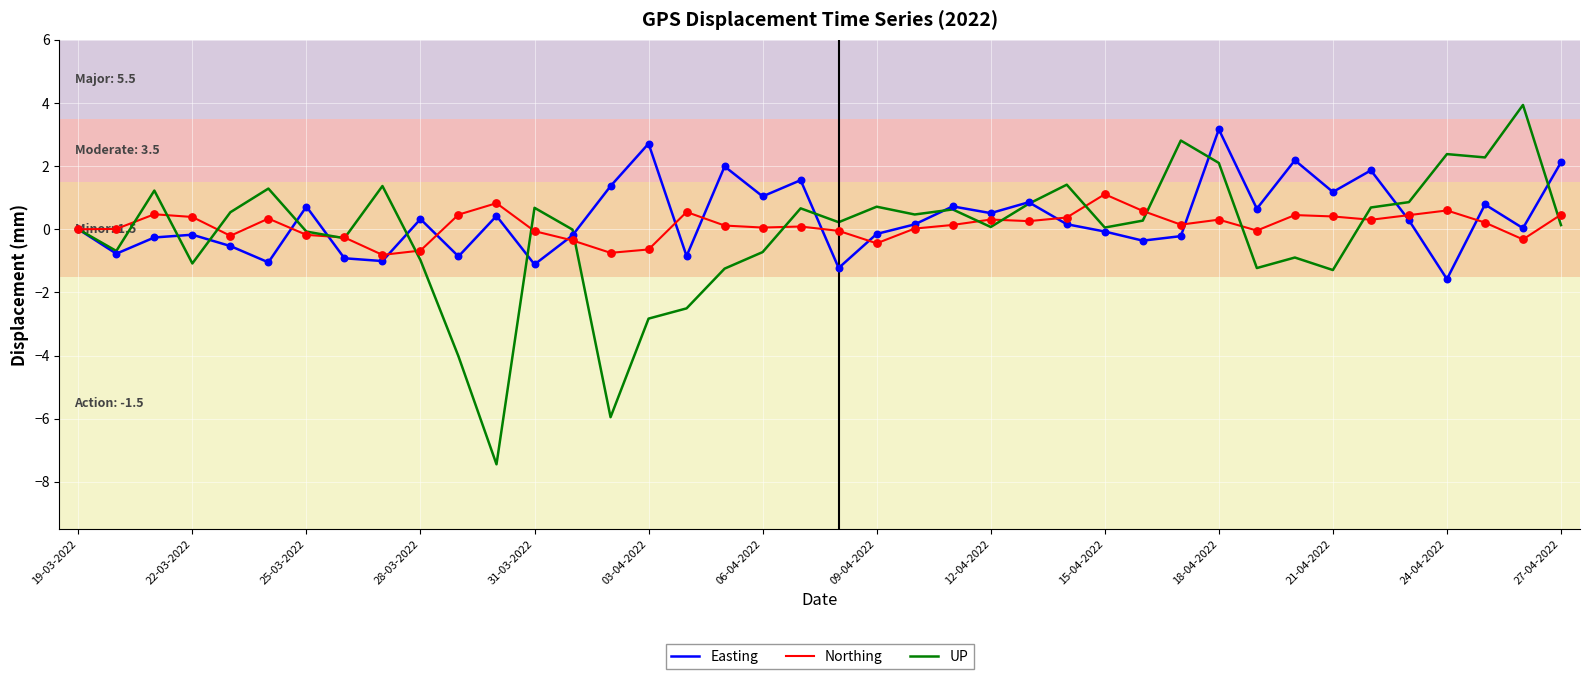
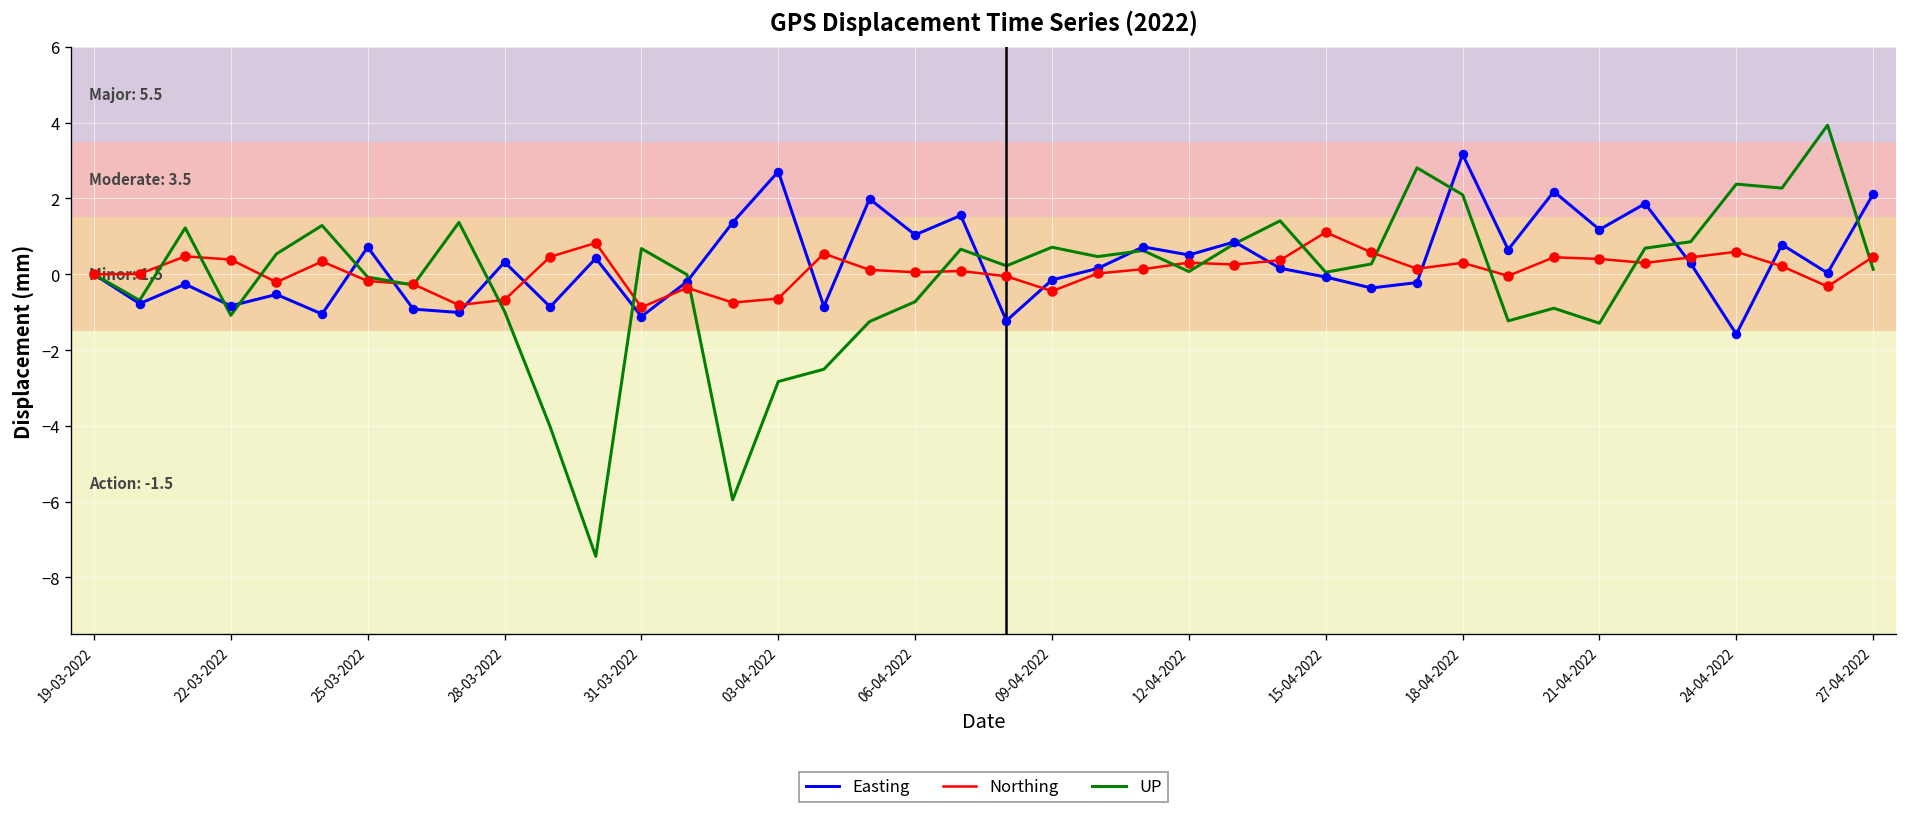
Easting, 22-03-2022: -0.2 -> -0.8
Northing, 31-03-2022: -0.1 -> -0.9
